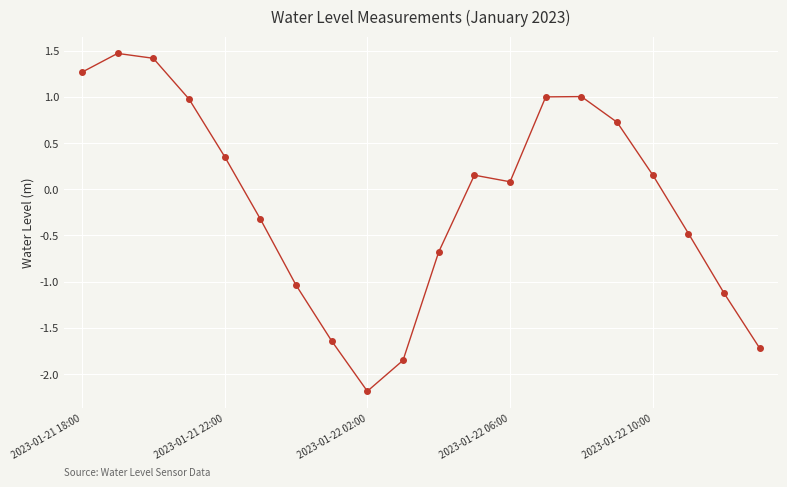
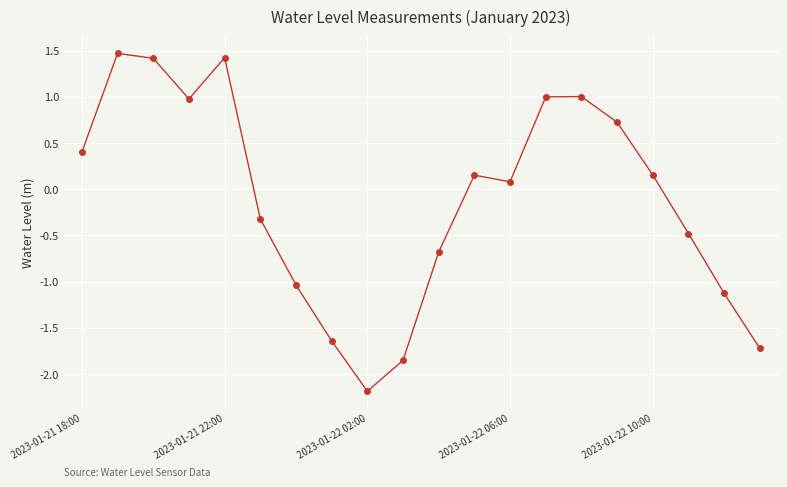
2023-01-21 18:00: 1.3 -> 0.4
2023-01-21 22:00: 0.4 -> 1.4
